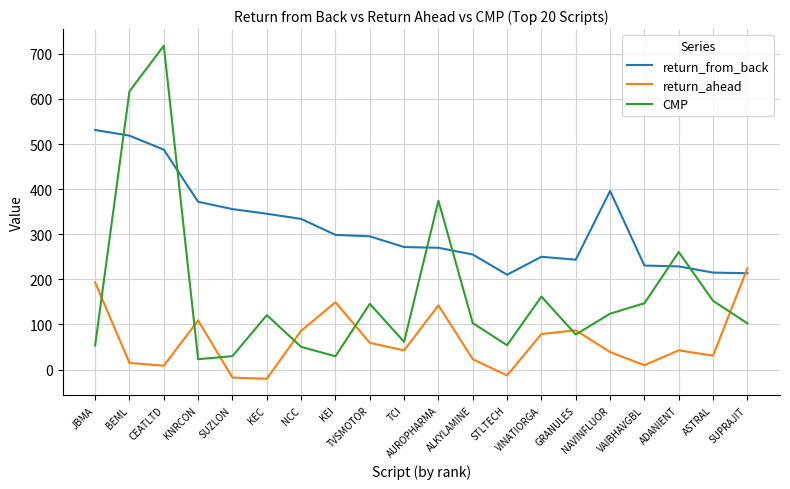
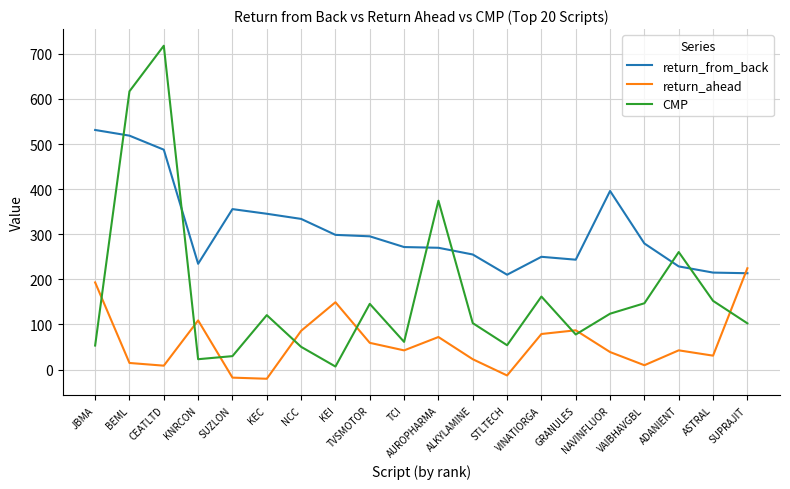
return_from_back, KNRCON: 370 -> 230
CMP, KEI: 30 -> 10
return_ahead, AUROPHARMA: 140 -> 70
return_from_back, VAIBHAVGBL: 230 -> 280
